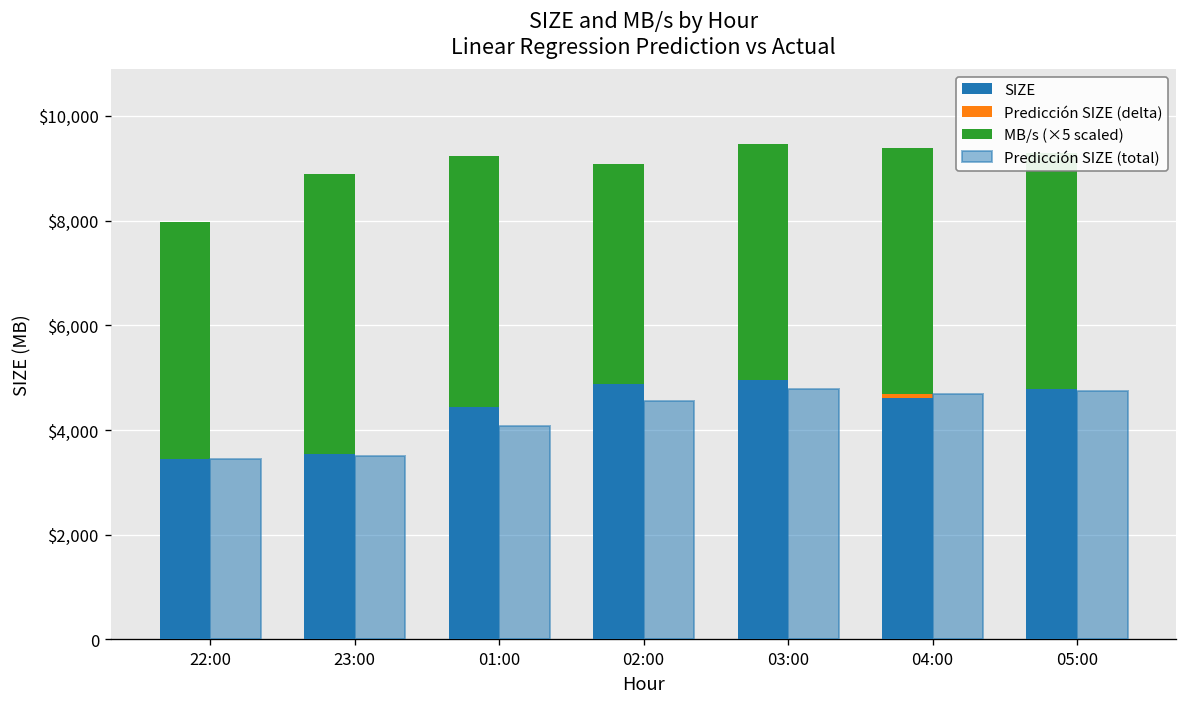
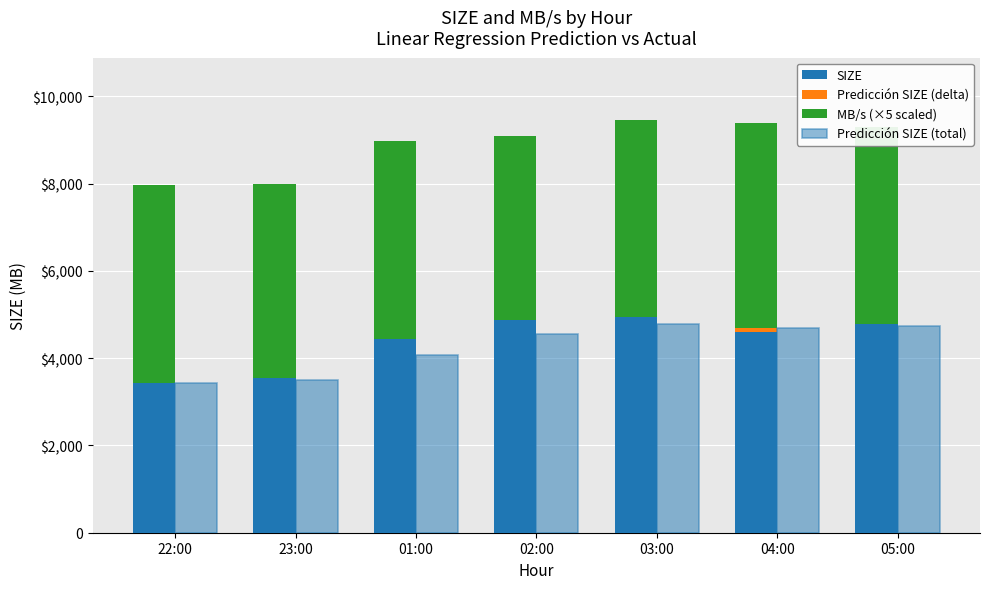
MB/s (×5 scaled), 23:00: $5,300 -> $4,500
MB/s (×5 scaled), 01:00: $4,800 -> $4,500
